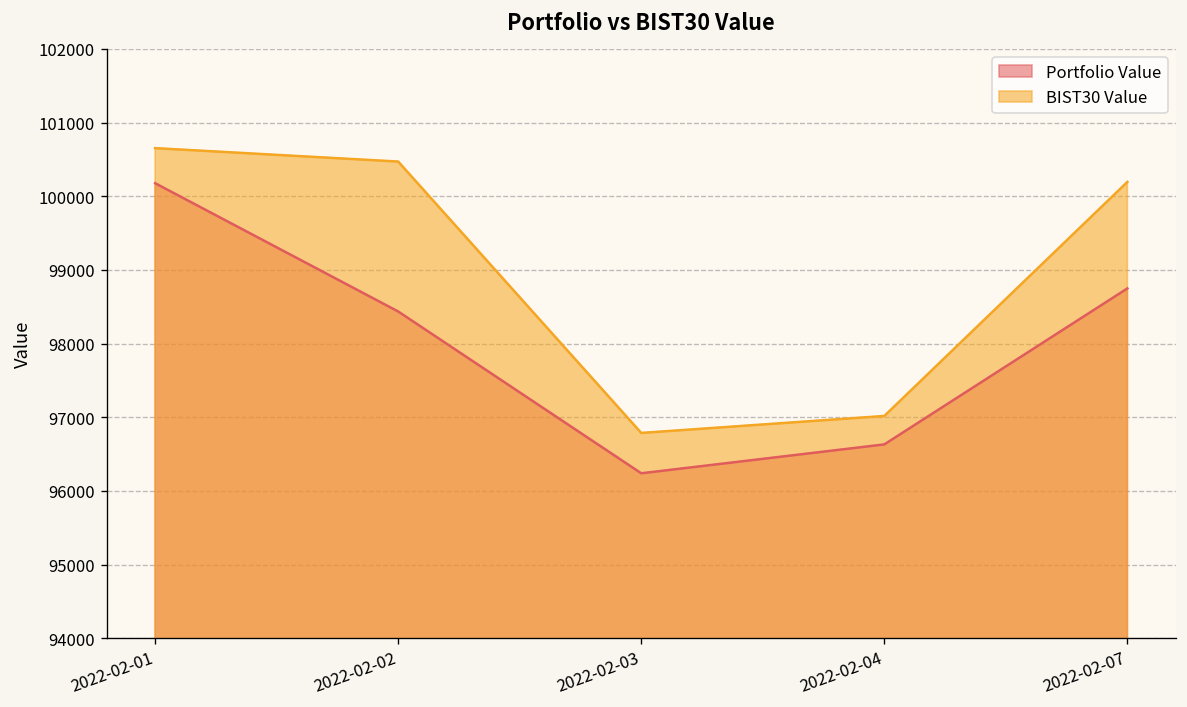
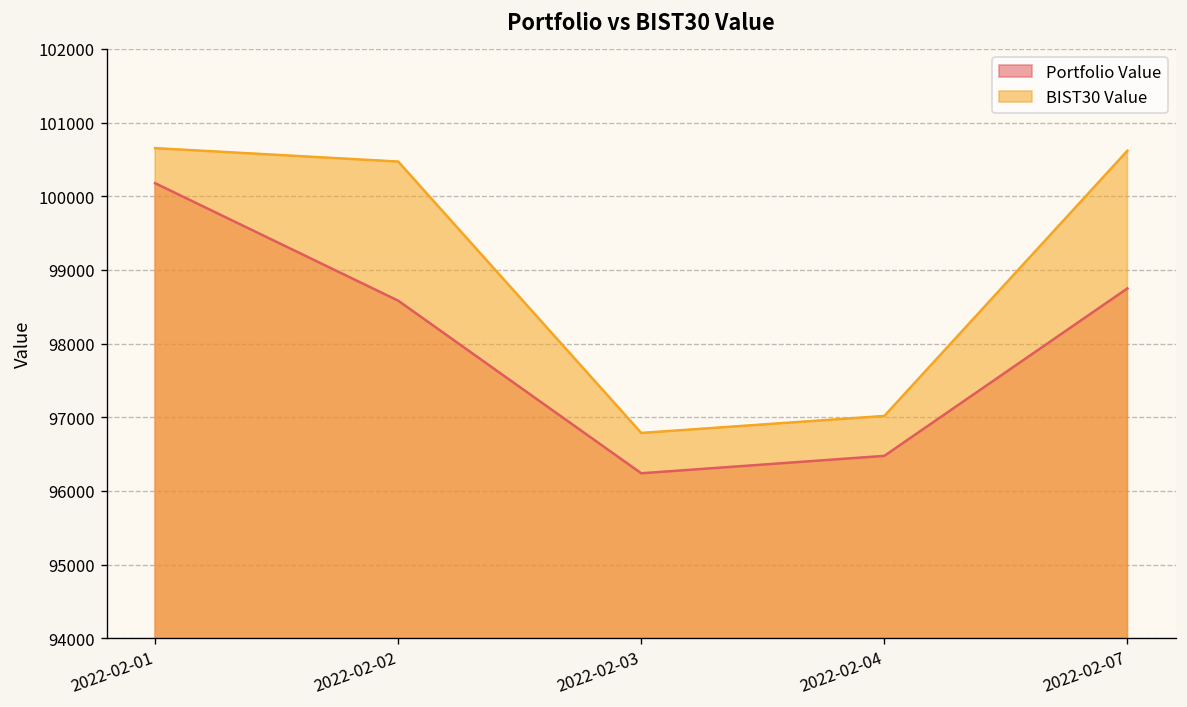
Portfolio Value, 2022-02-02: 98400 -> 98600
Portfolio Value, 2022-02-04: 96600 -> 96500
BIST30 Value, 2022-02-07: 100200 -> 100600
